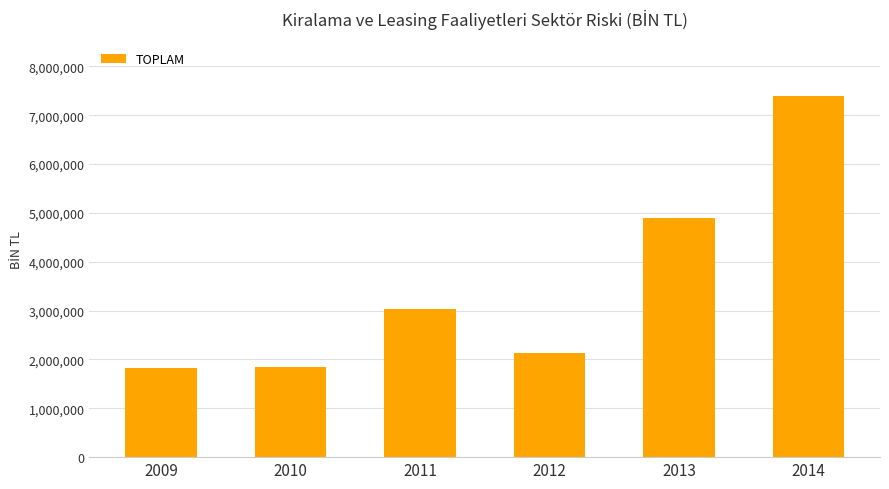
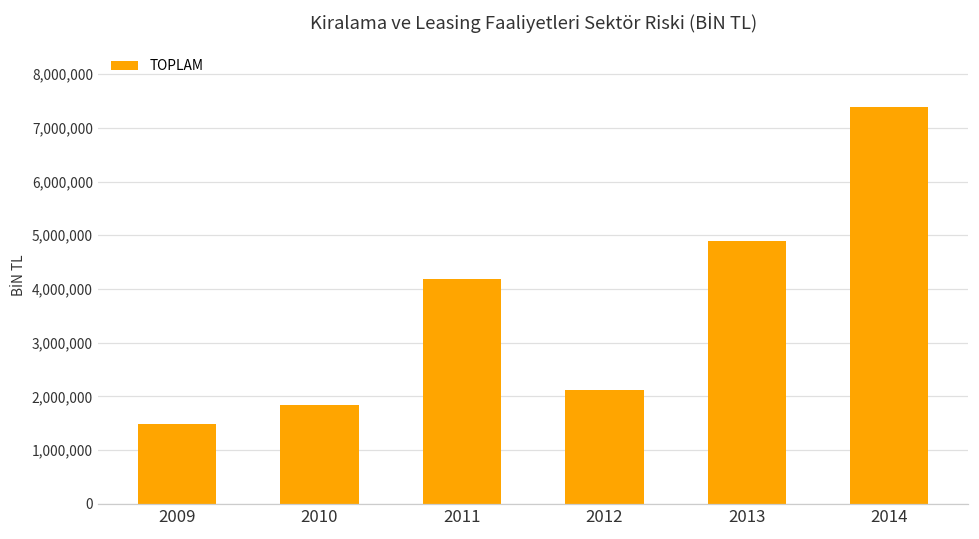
2009: 1,800,000 -> 1,500,000
2011: 3,000,000 -> 4,200,000
